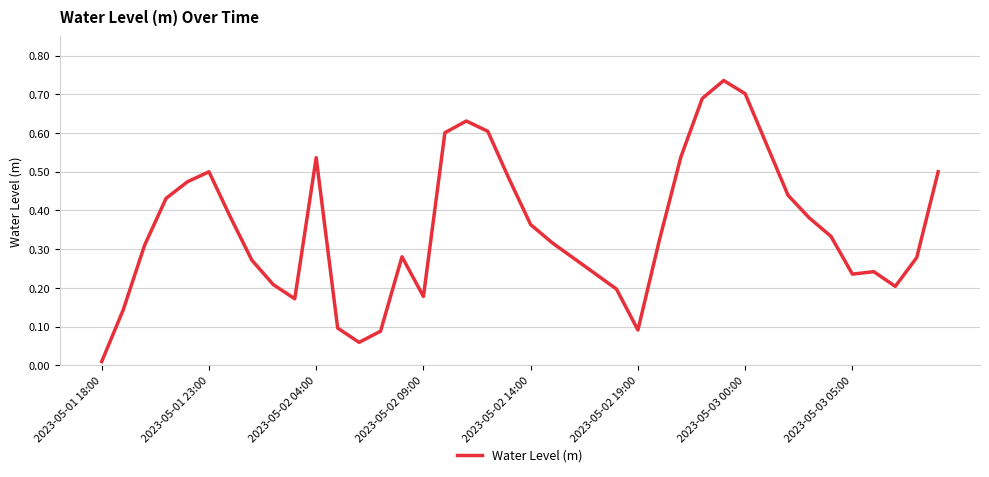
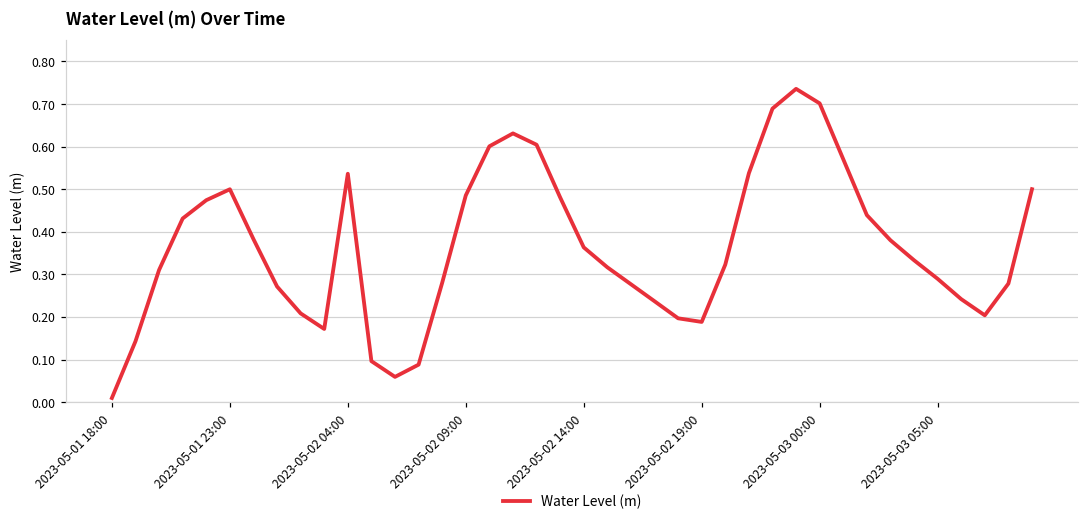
2023-05-02 09:00: 0.18 -> 0.49
2023-05-02 19:00: 0.09 -> 0.19
2023-05-03 05:00: 0.24 -> 0.29
